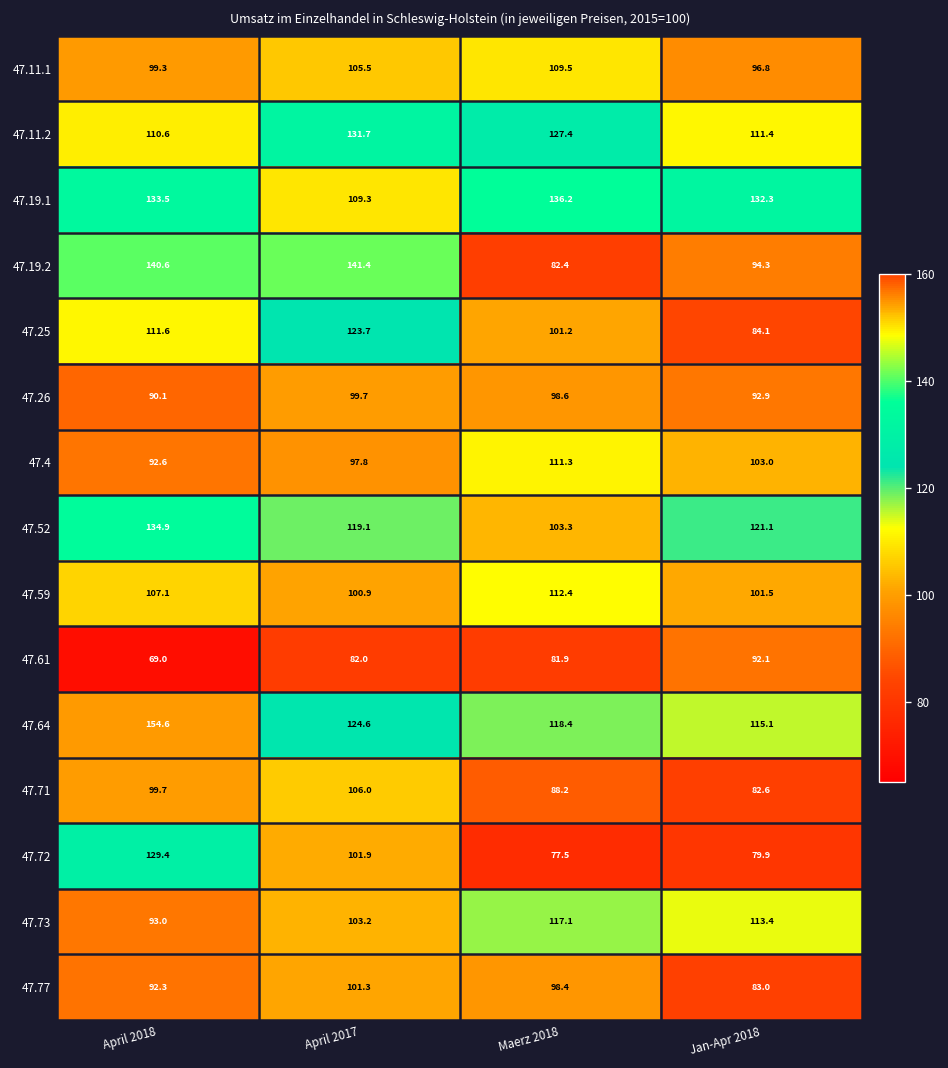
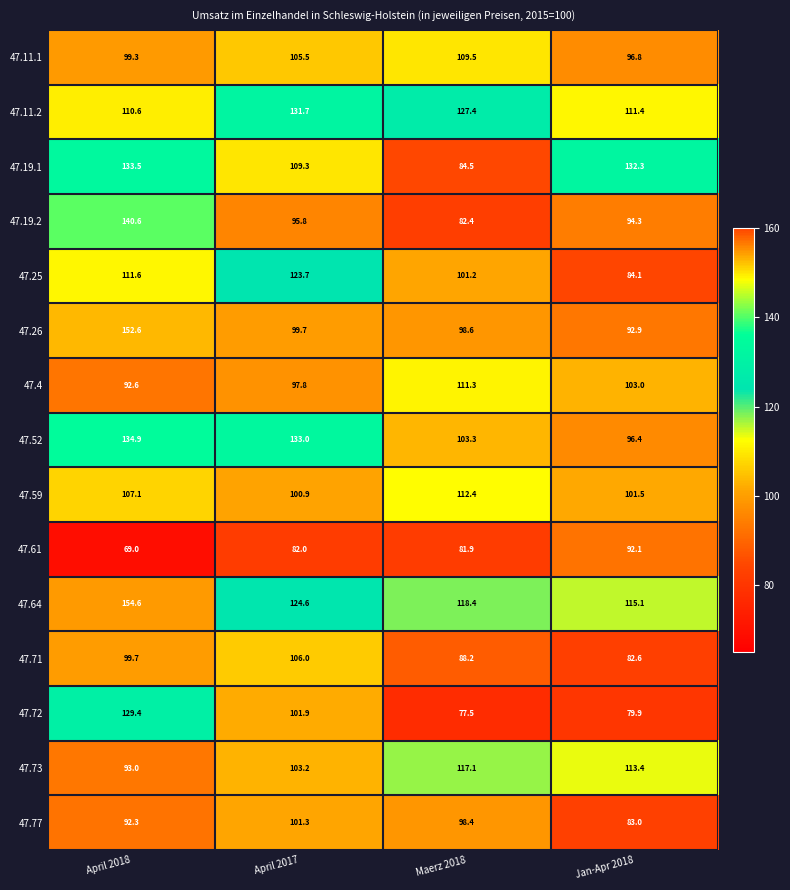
47.19.1, Maerz 2018: 136.2 -> 84.5
47.19.2, April 2017: 141.4 -> 95.8
47.26, April 2018: 90.1 -> 152.6
47.52, April 2017: 119.1 -> 133.0
47.52, Jan-Apr 2018: 121.1 -> 96.4
